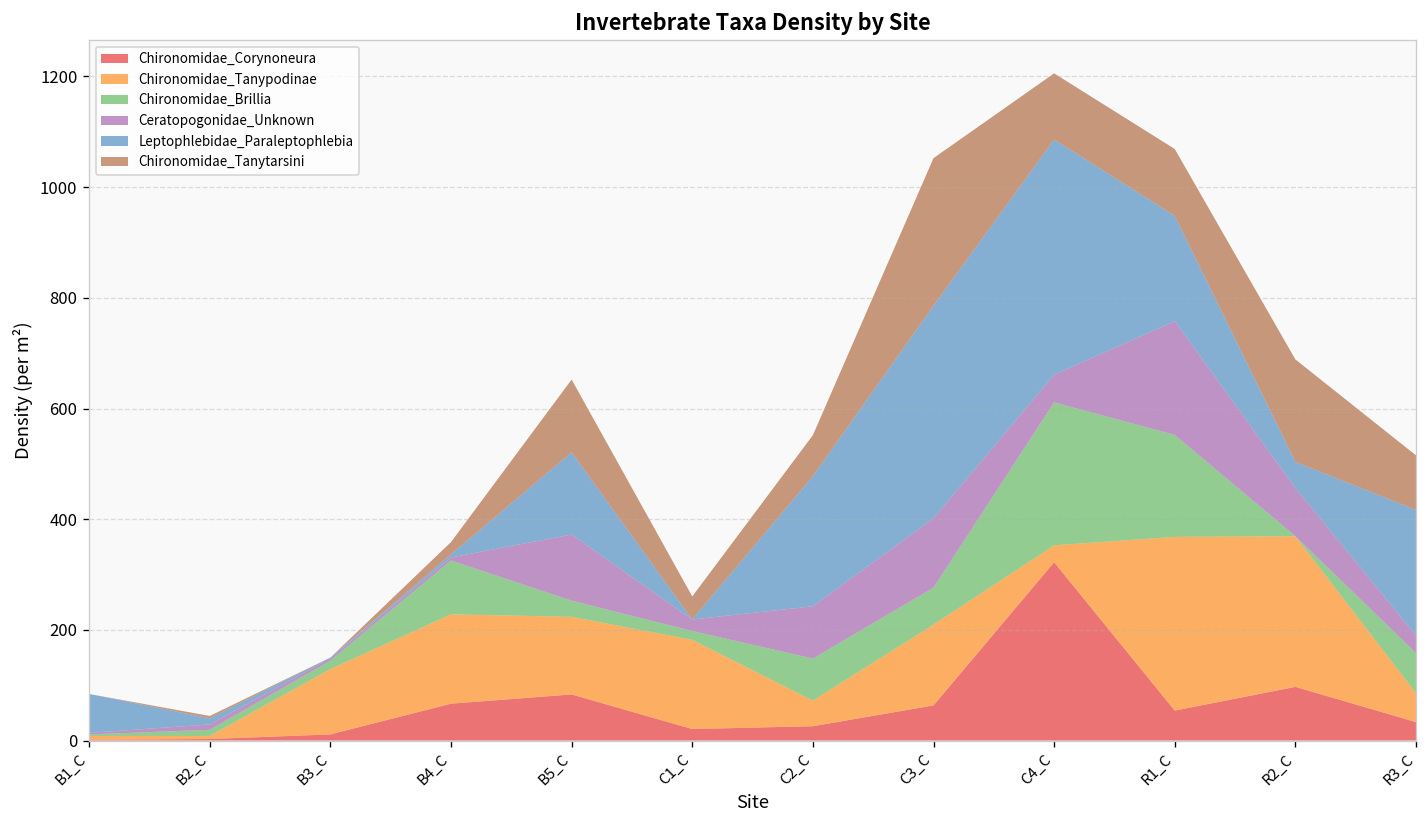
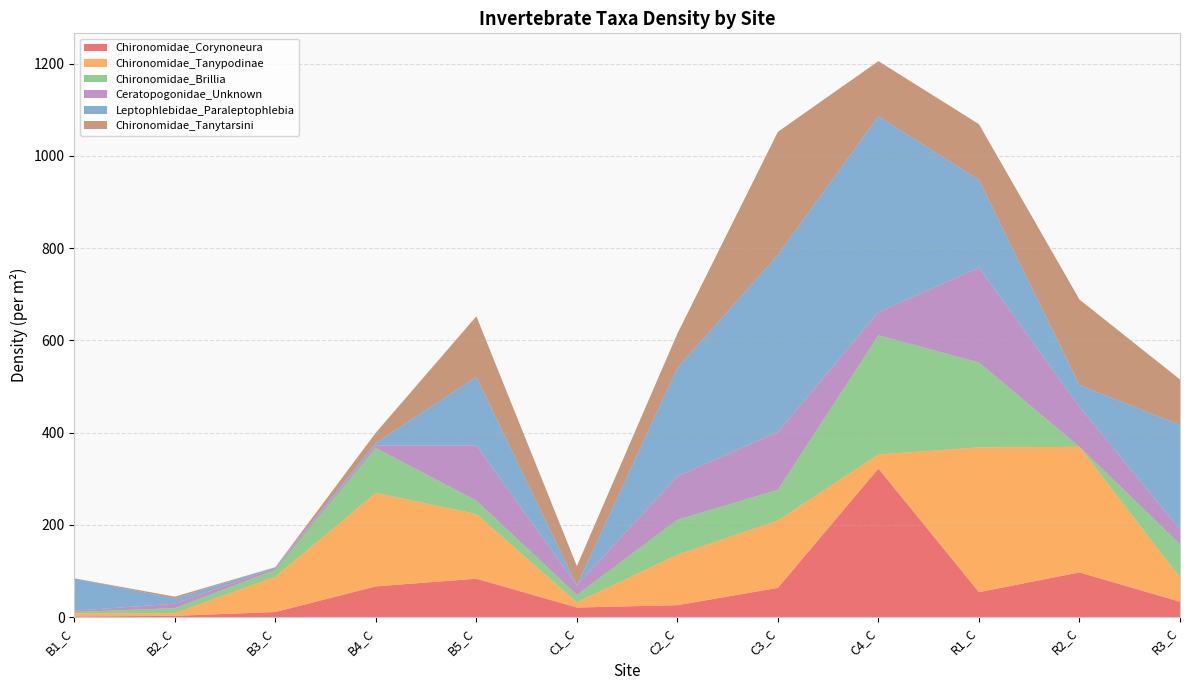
Chironomidae_Tanypodinae, B3_C: 120 -> 80
Chironomidae_Tanypodinae, B4_C: 160 -> 200
Chironomidae_Tanypodinae, C1_C: 160 -> 10
Chironomidae_Tanypodinae, C2_C: 50 -> 110
